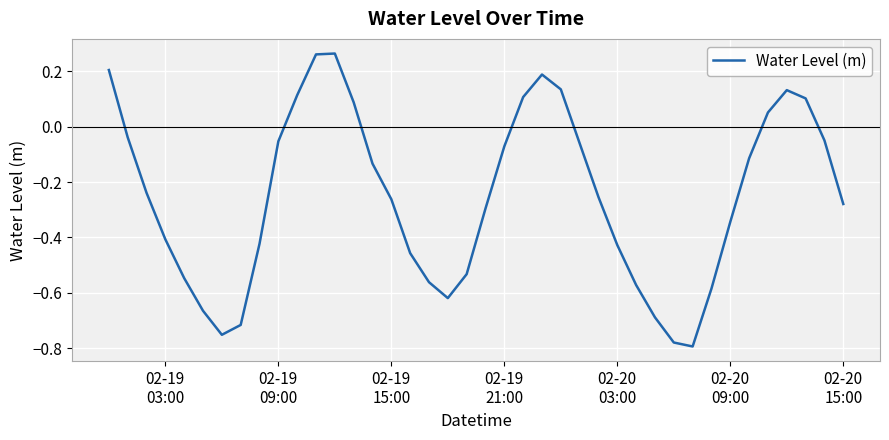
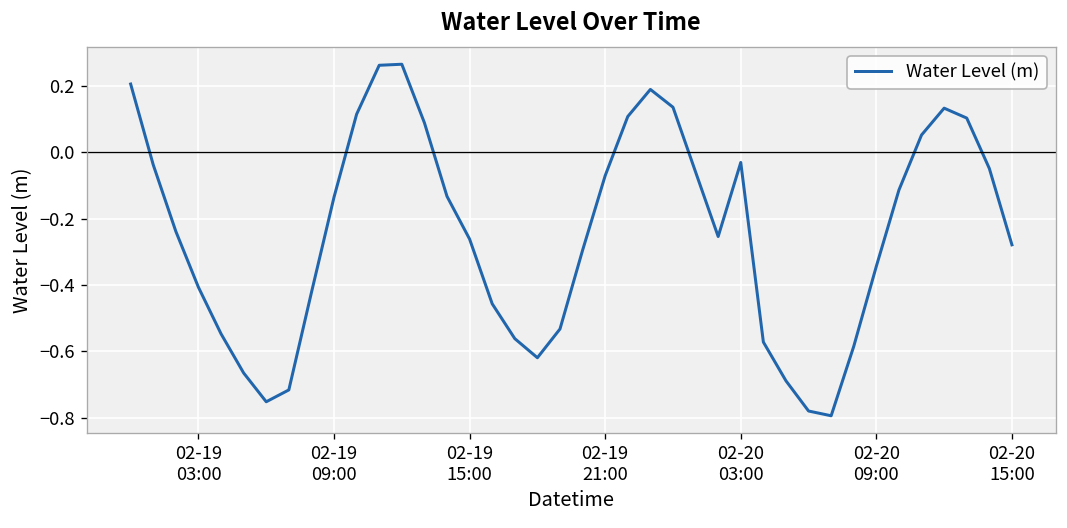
02-19 09:00: -0.05 -> -0.14
02-20 03:00: -0.43 -> -0.03
